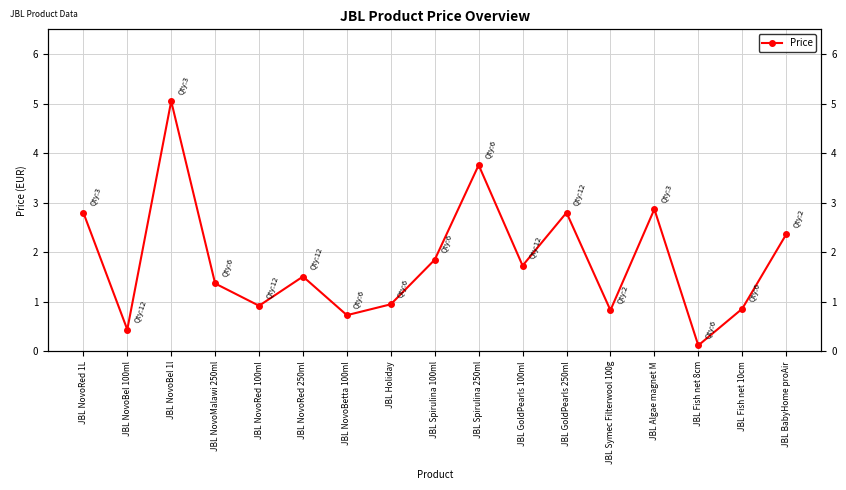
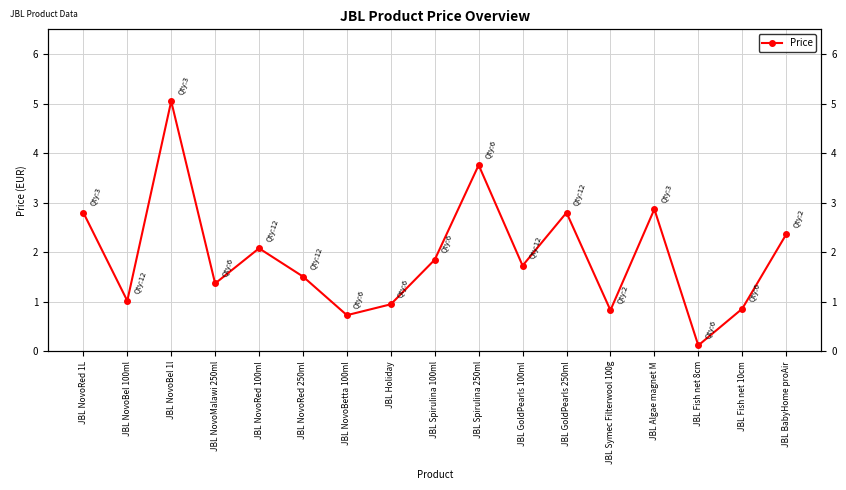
JBL NovoBel 100ml: 0.4 -> 1.0
JBL NovoRed 100ml: 0.9 -> 2.1
